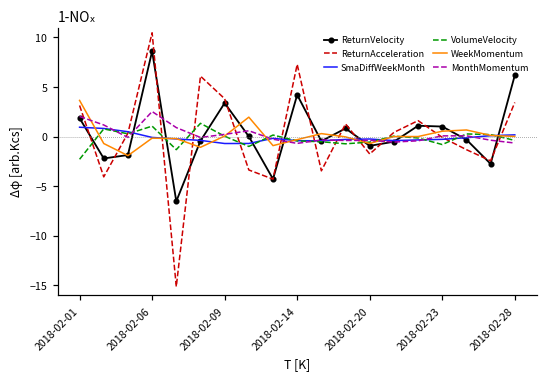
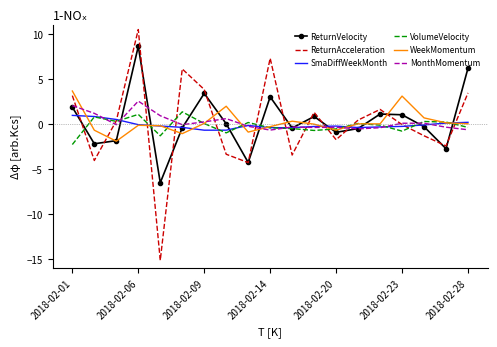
ReturnVelocity, 2018-02-14: 4 -> 3
WeekMomentum, 2018-02-23: 1 -> 3
